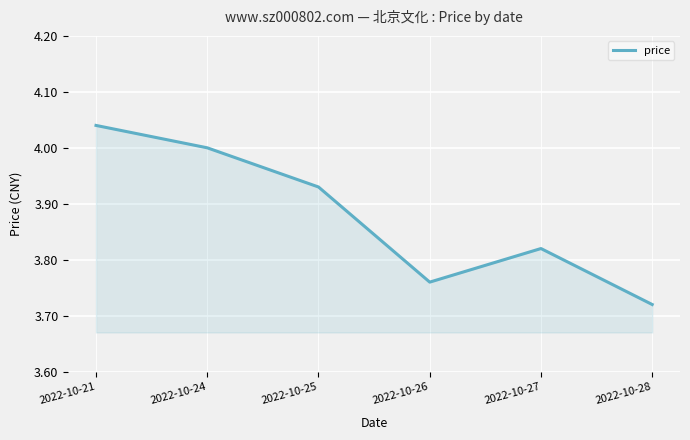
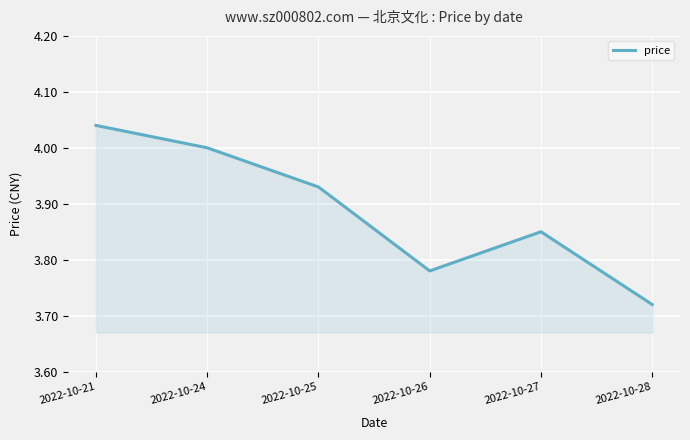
2022-10-26: 3.76 -> 3.78
2022-10-27: 3.82 -> 3.85
